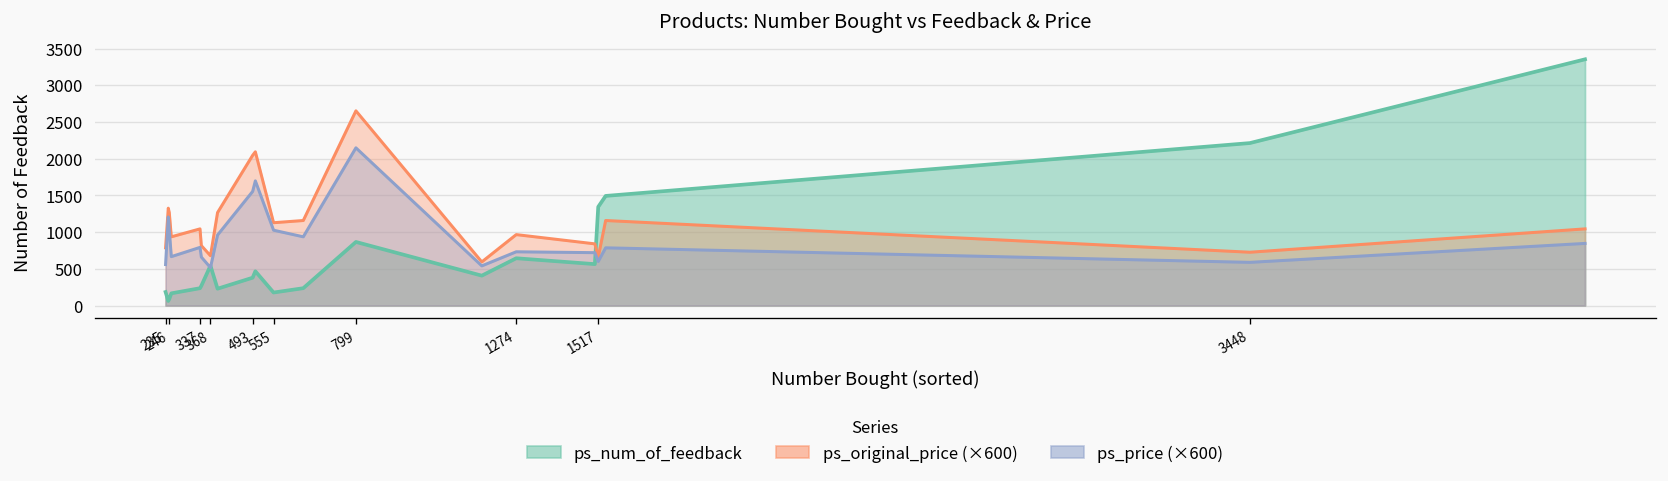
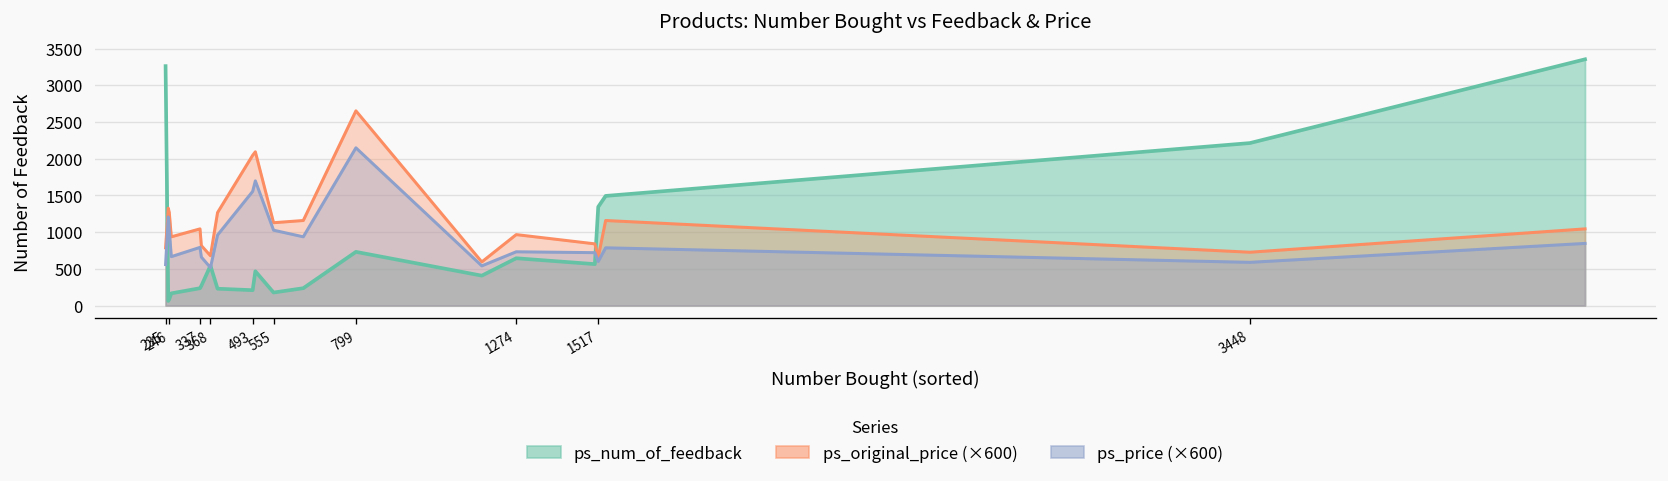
ps_num_of_feedback, 235: 200 -> 3300
ps_num_of_feedback, 493: 400 -> 200
ps_num_of_feedback, 799: 900 -> 700
